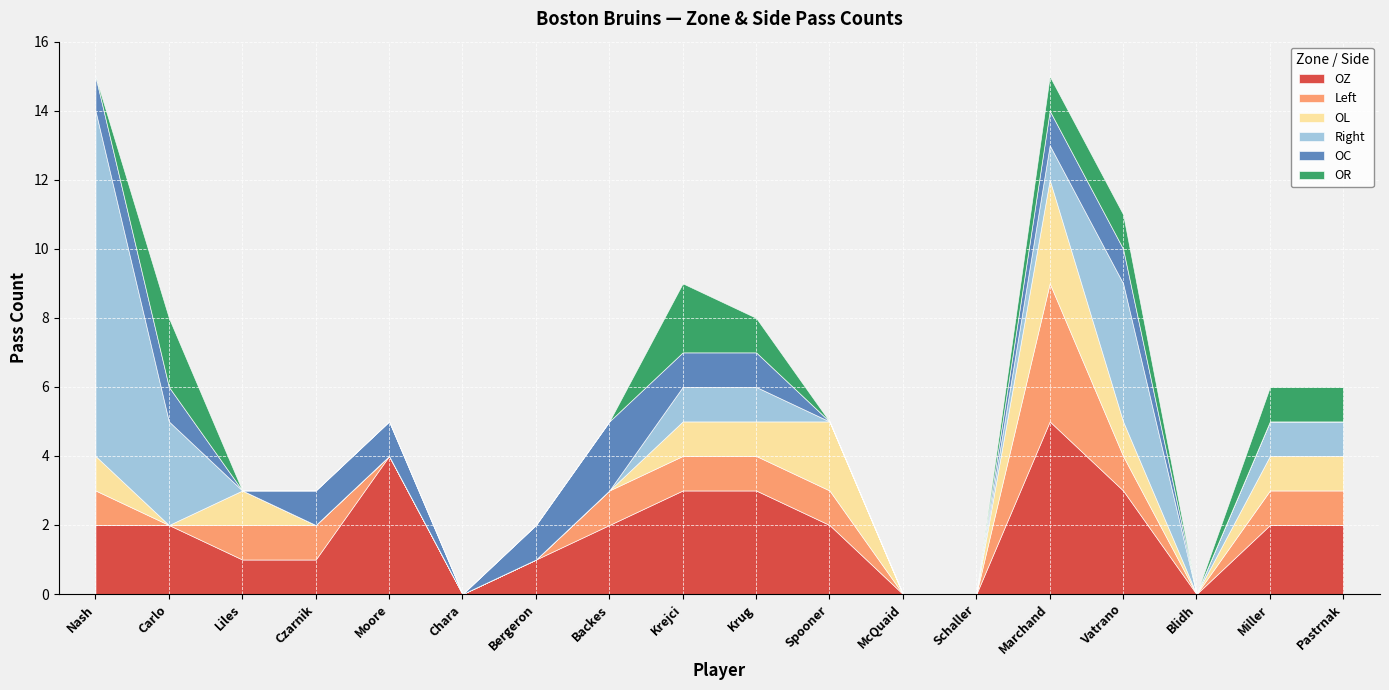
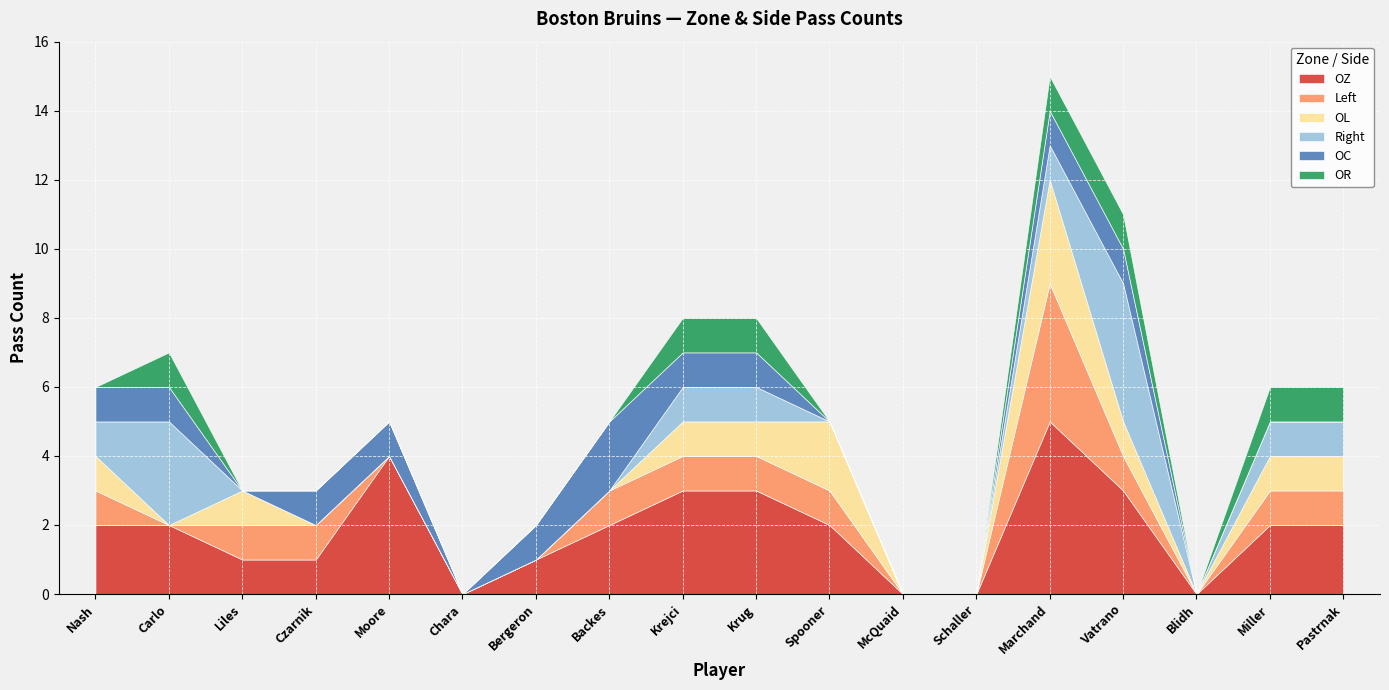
Right, Nash: 10 -> 1
OR, Carlo: 2 -> 1
OR, Krejci: 2 -> 1
